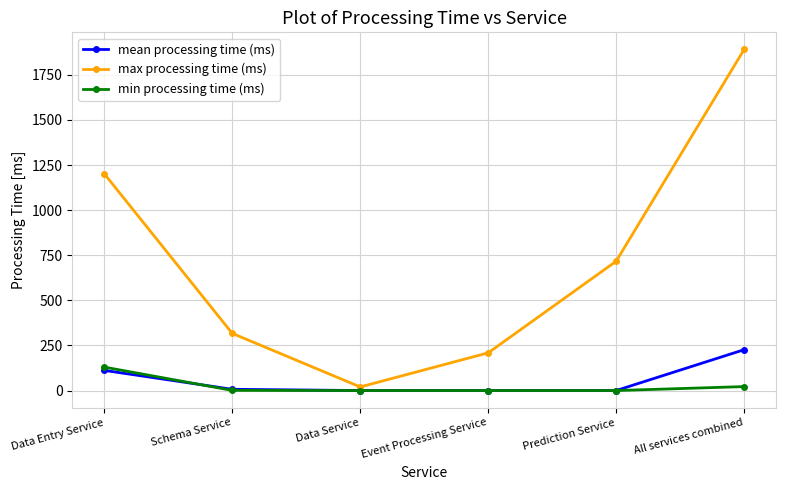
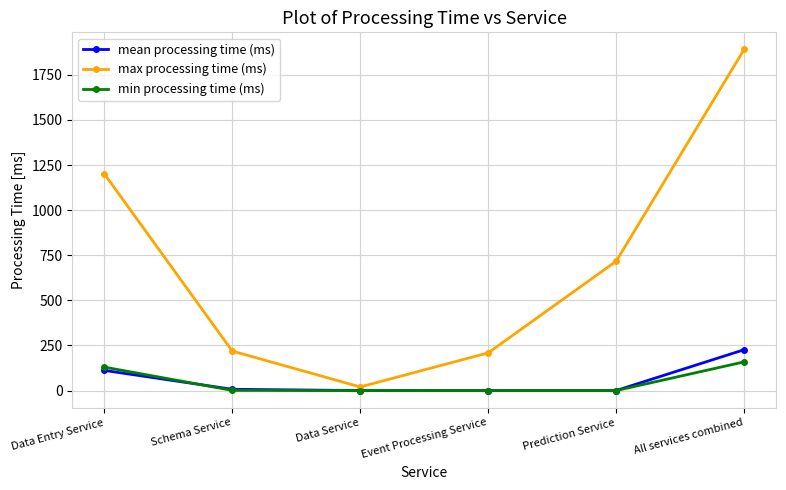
max processing time (ms), Schema Service: 320 -> 220
min processing time (ms), All services combined: 20 -> 160
